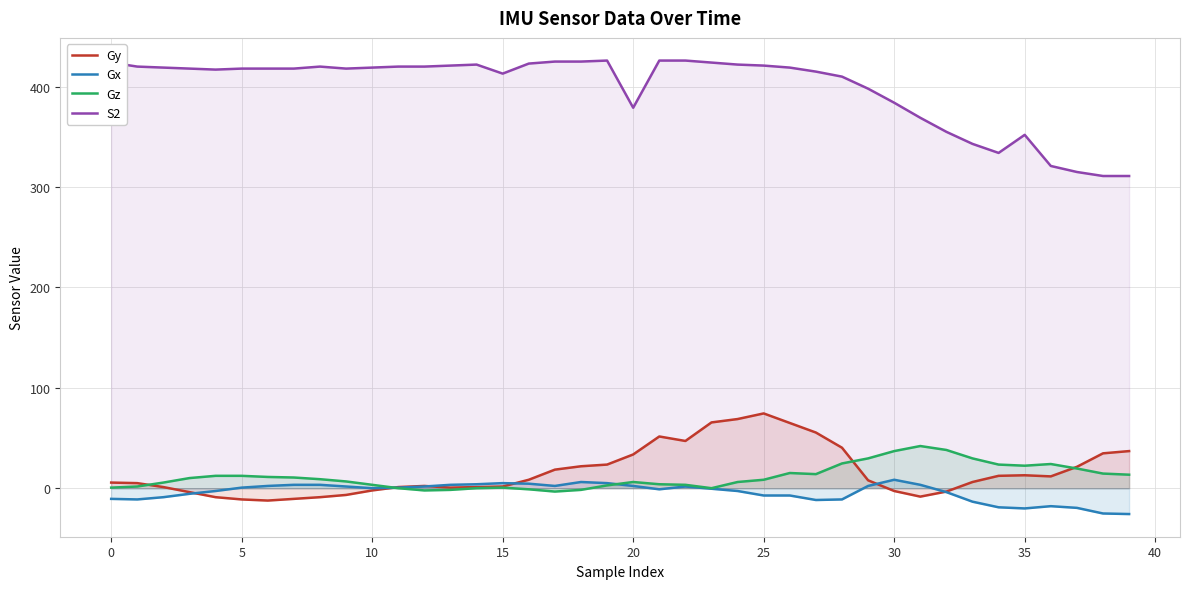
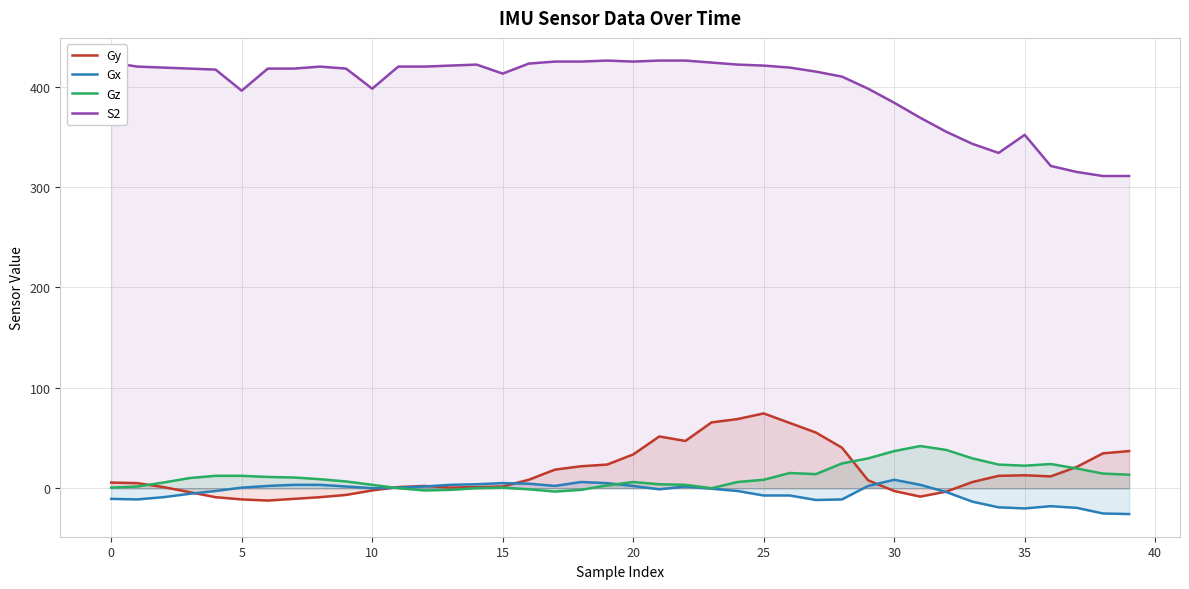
S2, 5: 418 -> 396
S2, 10: 419 -> 398
S2, 20: 379 -> 425
